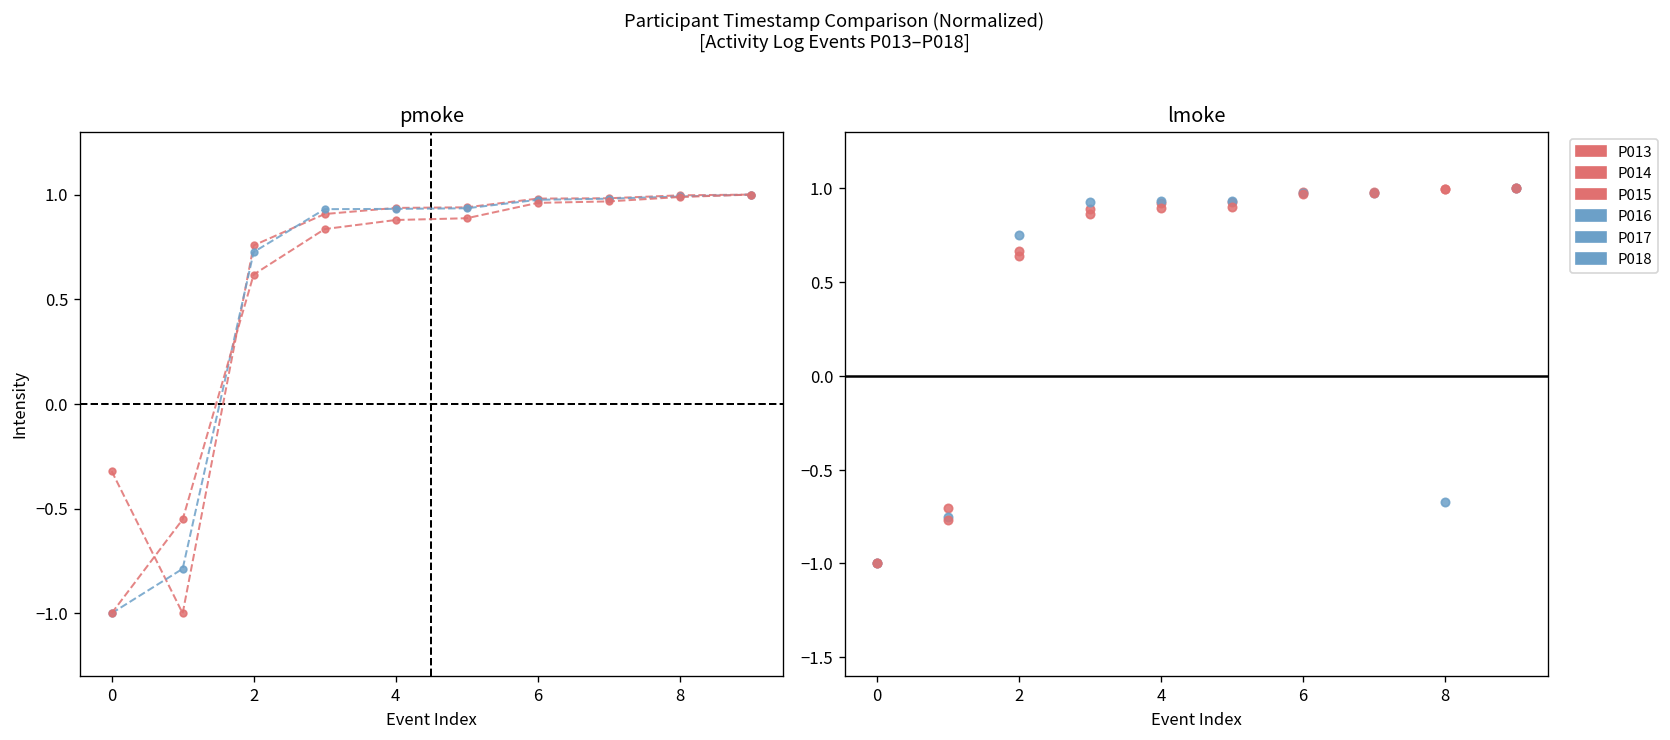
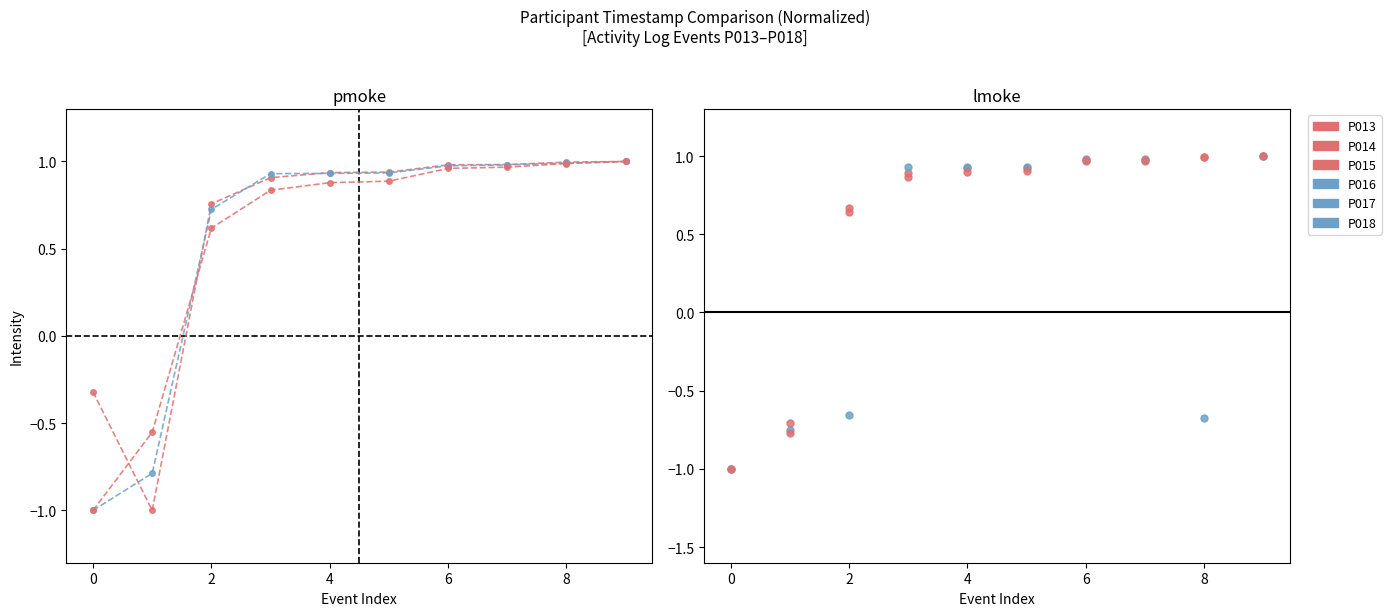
lmoke, P017, 2: 0.75 -> -0.66
